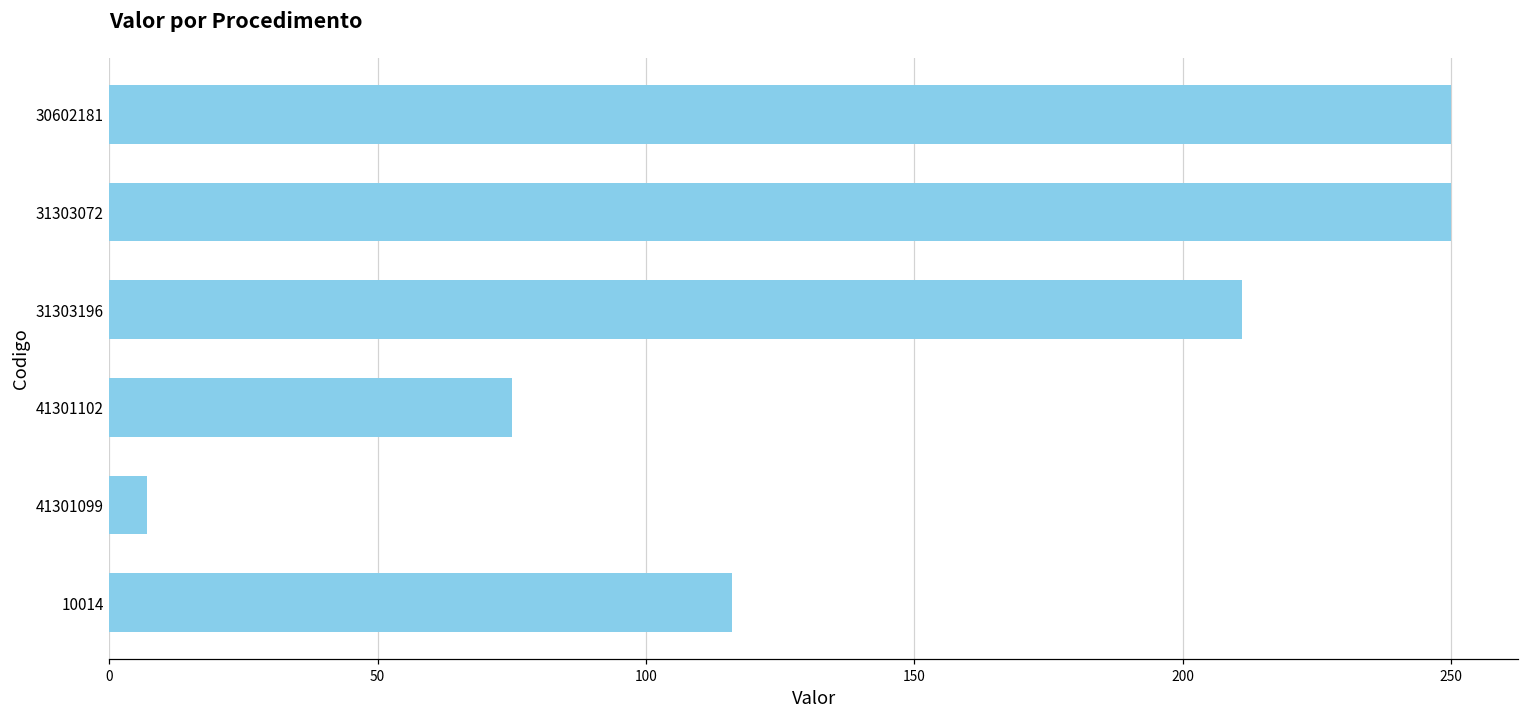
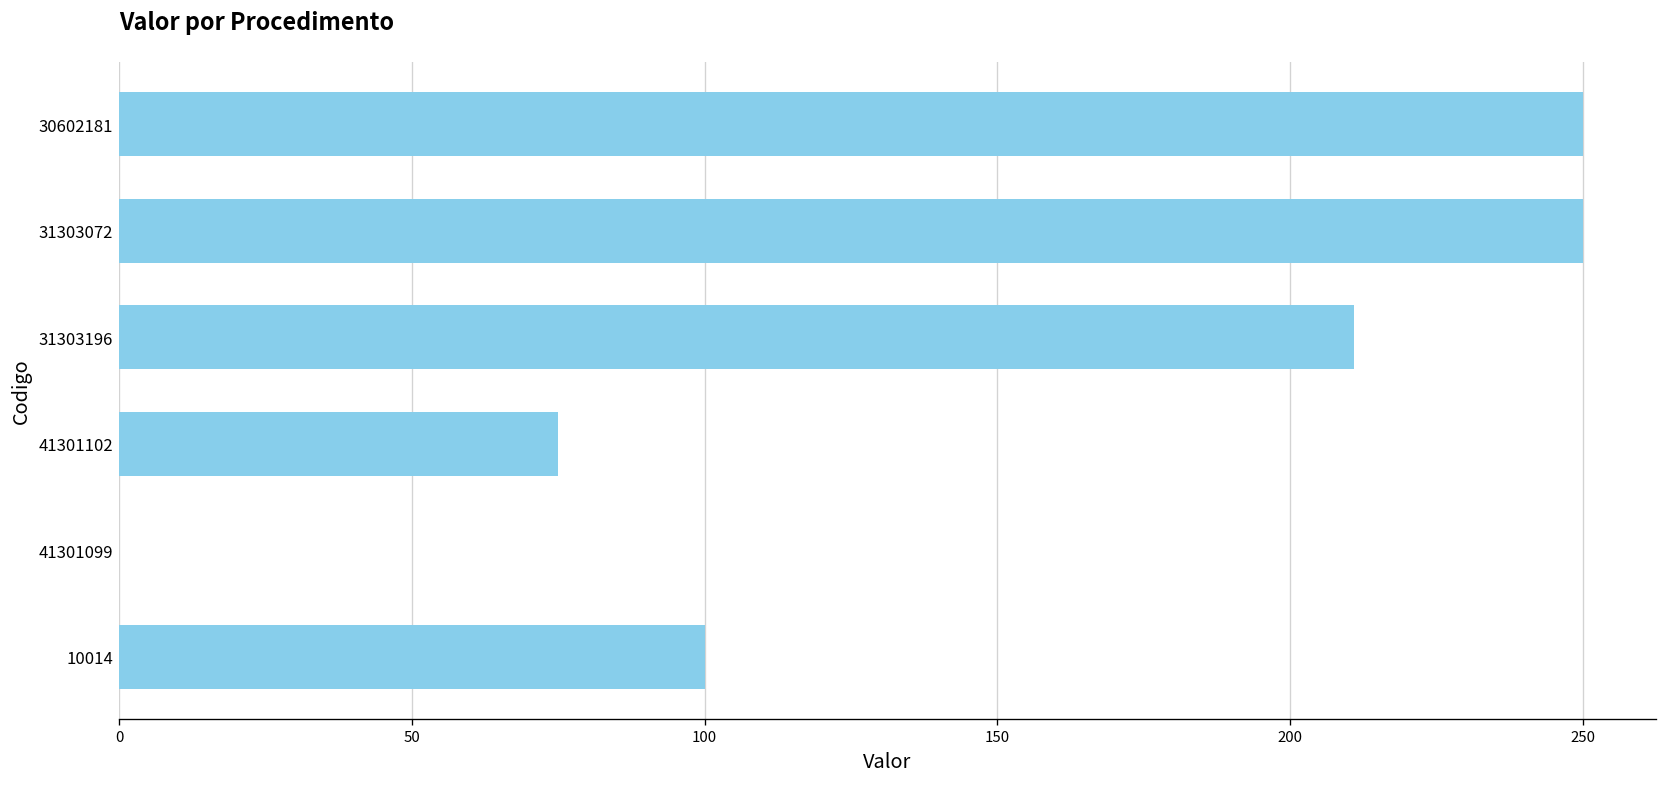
41301099: 7 -> 0
10014: 116 -> 100
